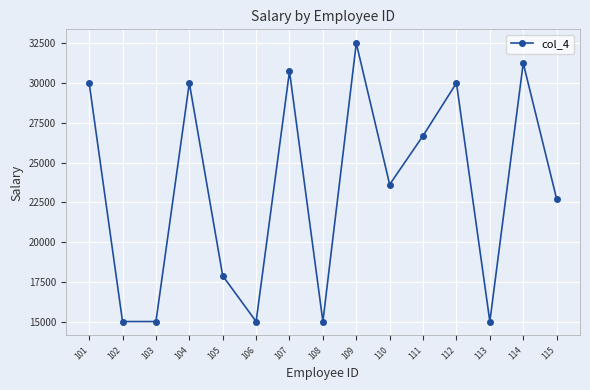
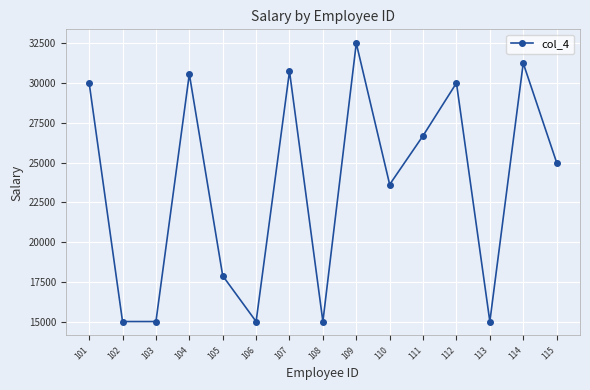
104: 30000 -> 30600
115: 22700 -> 25000
